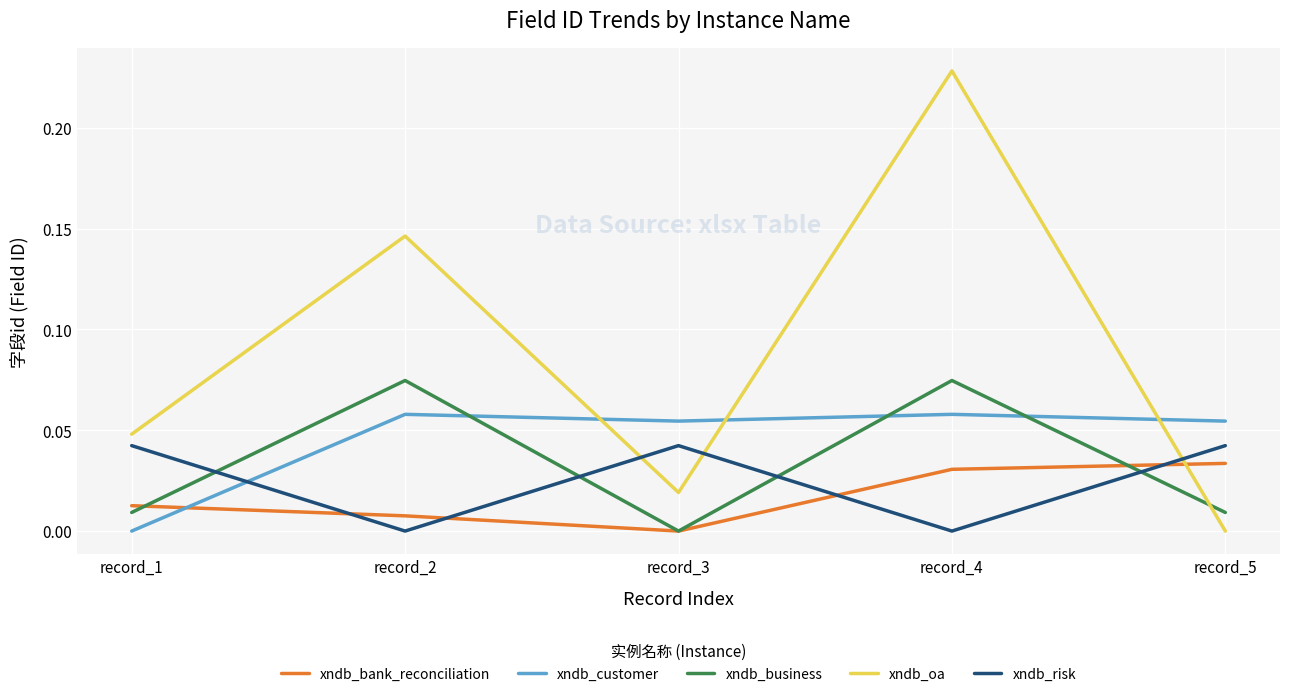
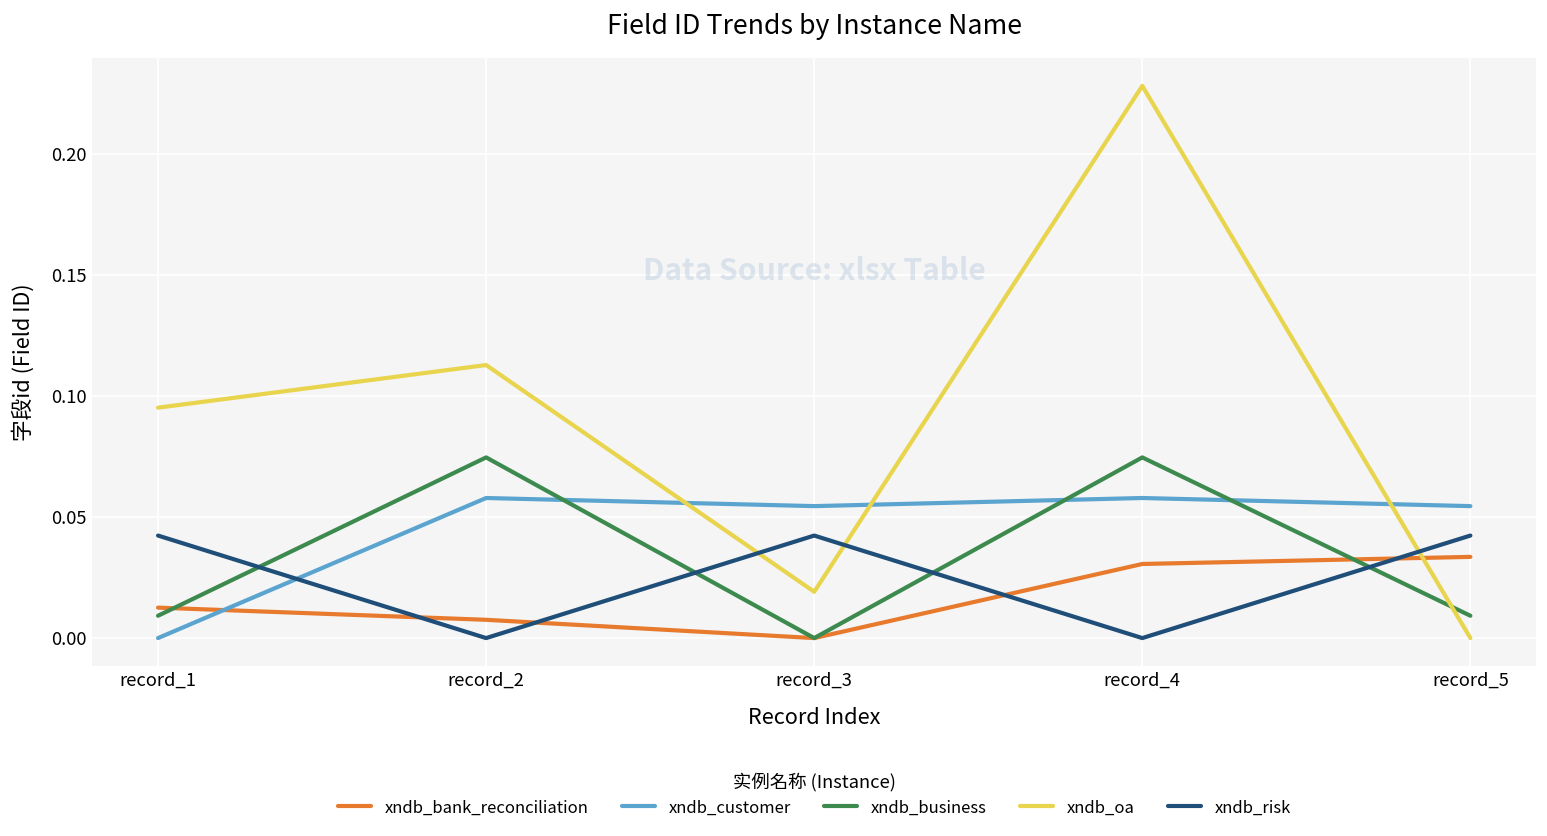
xndb_oa, record_1: 0.048 -> 0.095
xndb_oa, record_2: 0.146 -> 0.113
